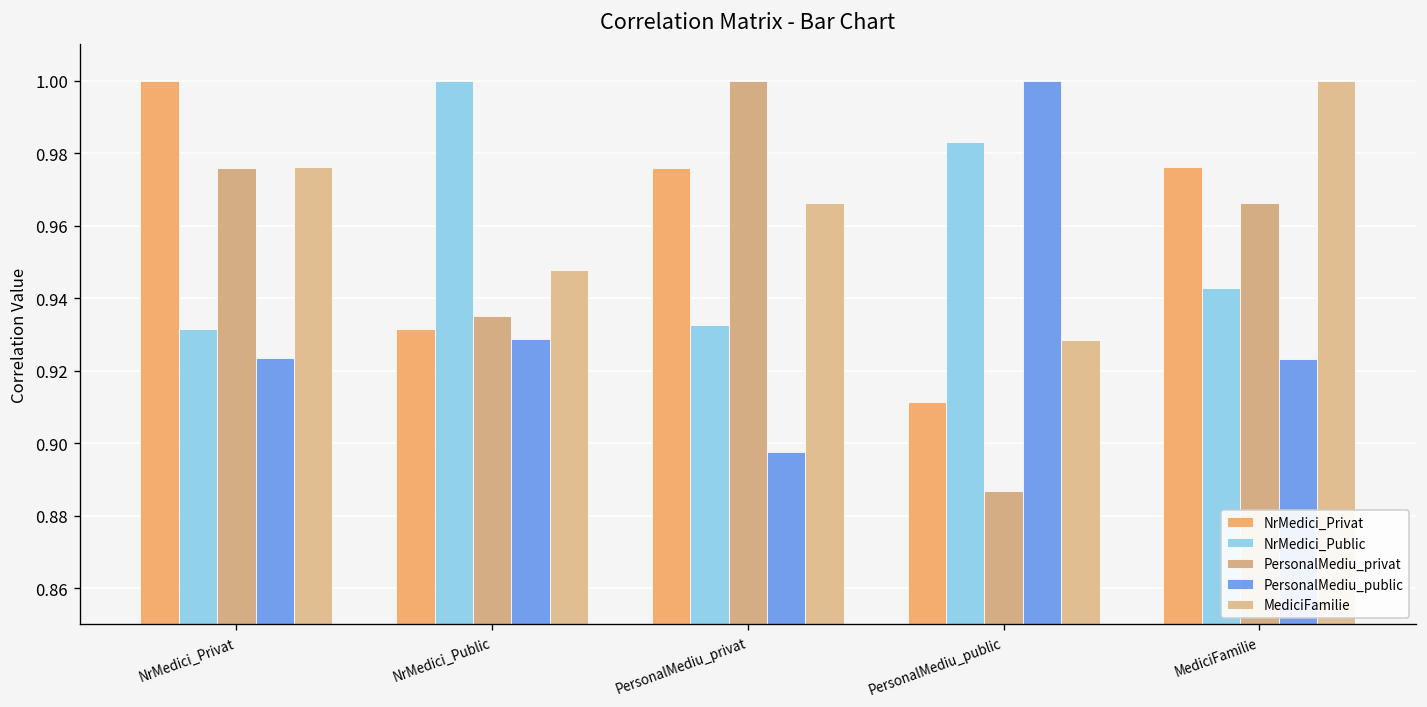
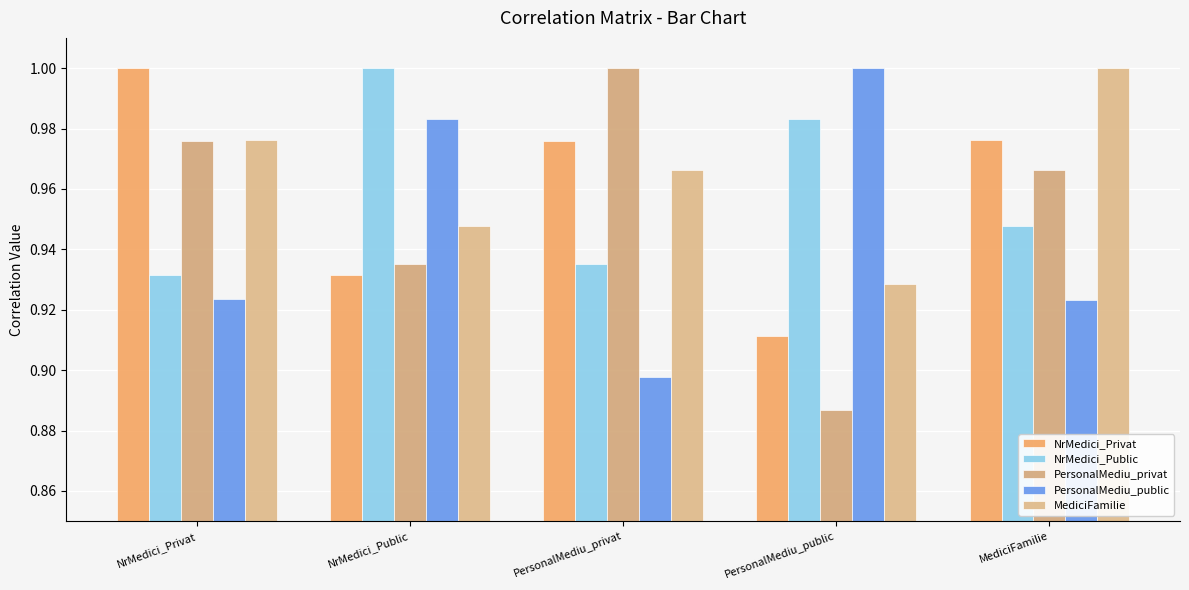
PersonalMediu_public, NrMedici_Public: 0.929 -> 0.983
NrMedici_Public, PersonalMediu_privat: 0.933 -> 0.935
NrMedici_Public, MediciFamilie: 0.943 -> 0.948
